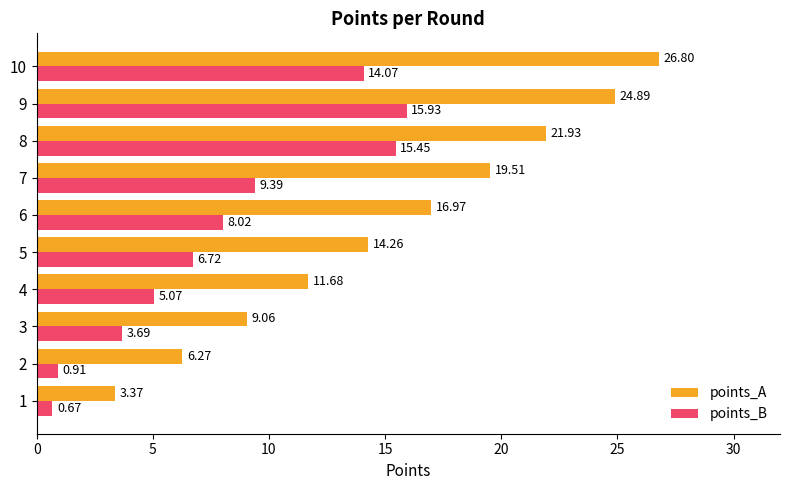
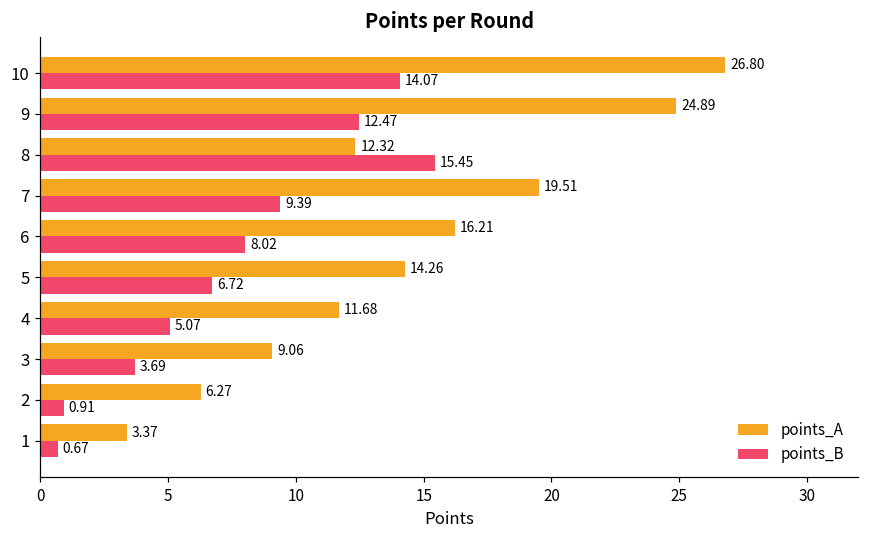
points_B, 9: 15.93 -> 12.47
points_A, 8: 21.93 -> 12.32
points_A, 6: 16.97 -> 16.21
